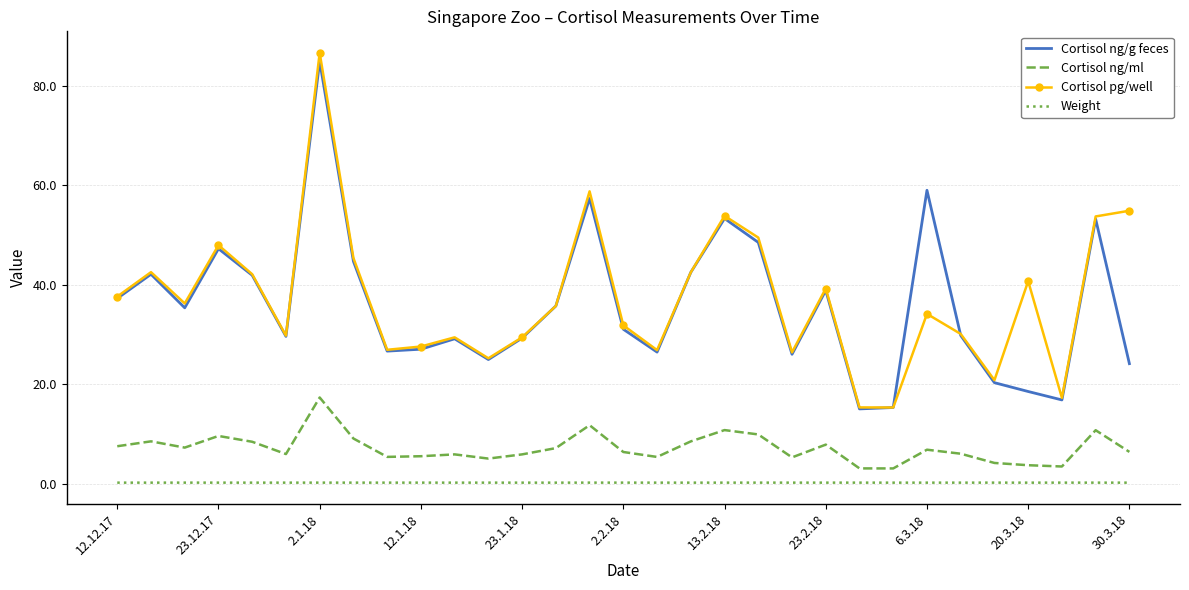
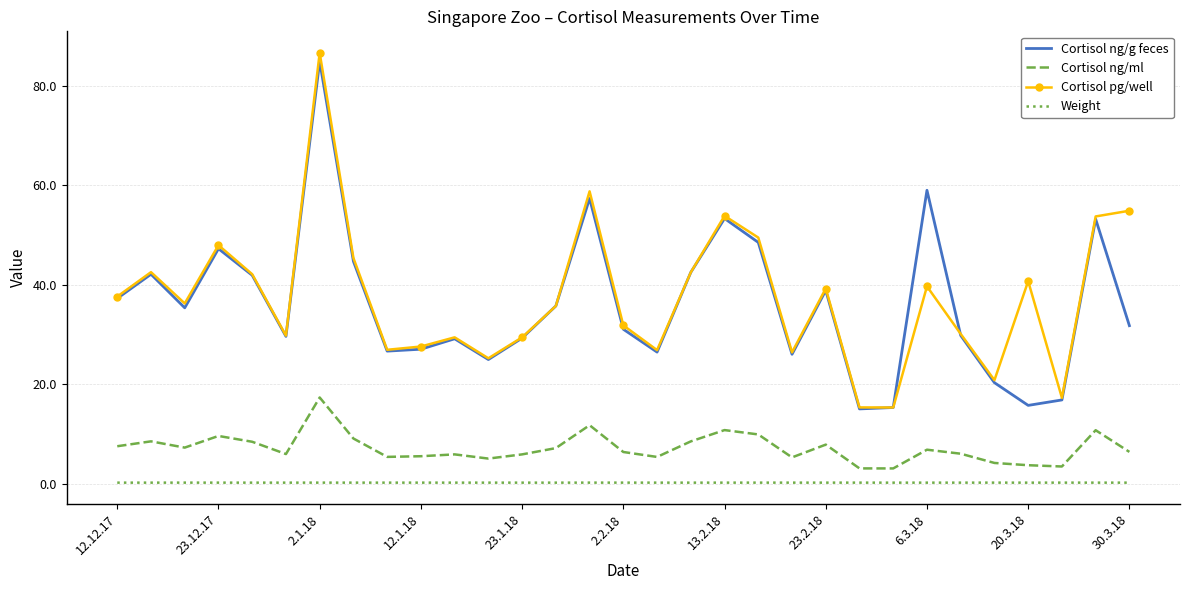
Cortisol pg/well, 6.3.18: 34 -> 40
Cortisol ng/g feces, 20.3.18: 19 -> 16
Cortisol ng/g feces, 30.3.18: 24 -> 32
